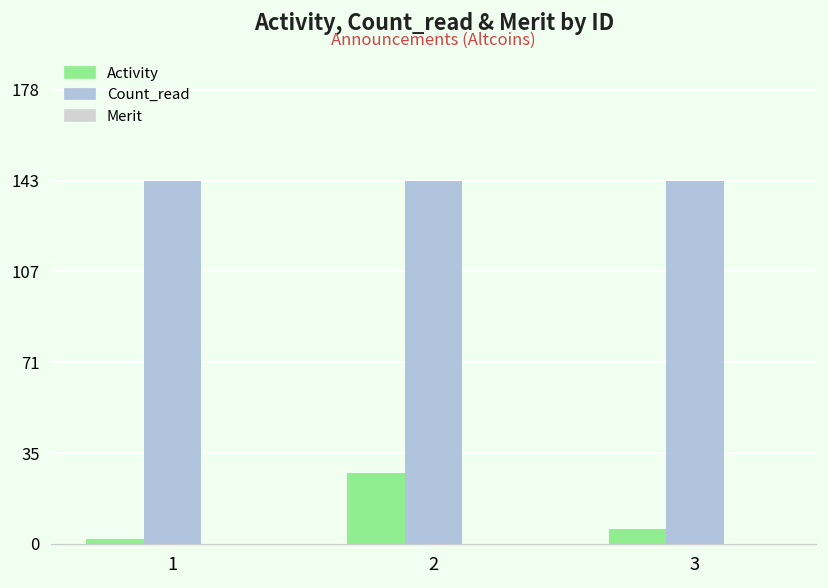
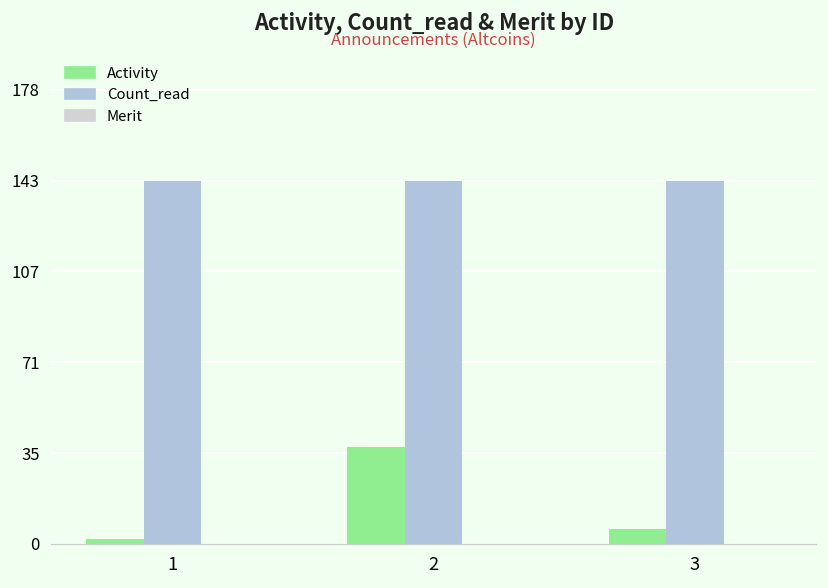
Activity, 2: 28 -> 38
